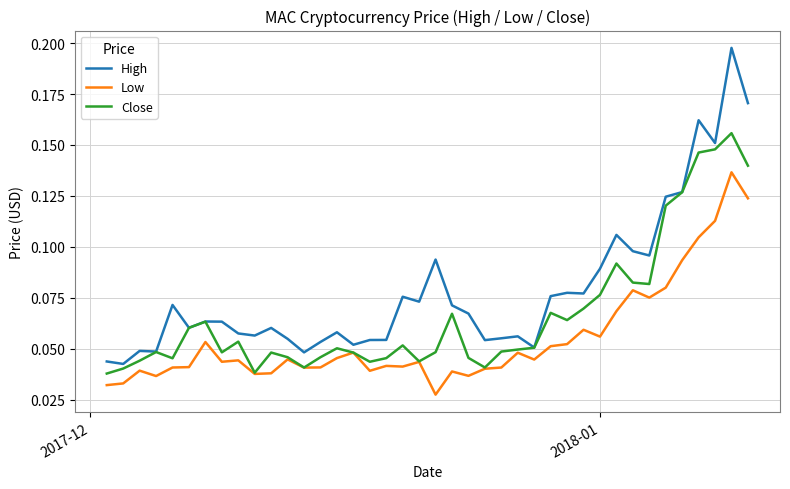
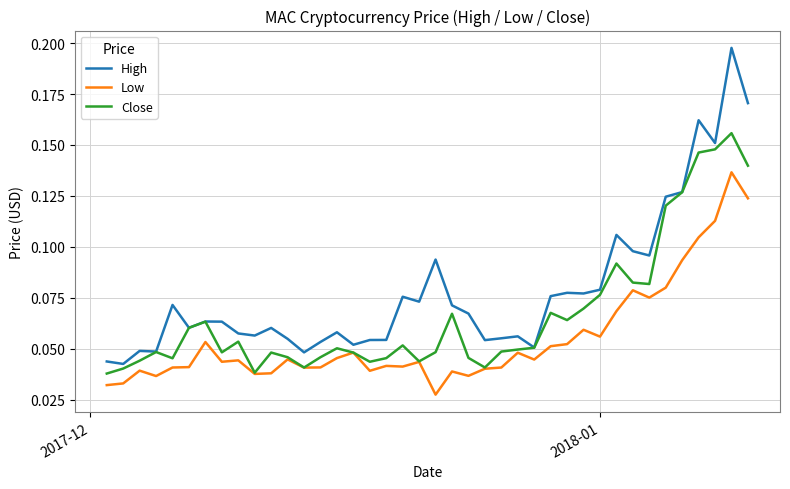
High, 2018-01: 0.089 -> 0.079
